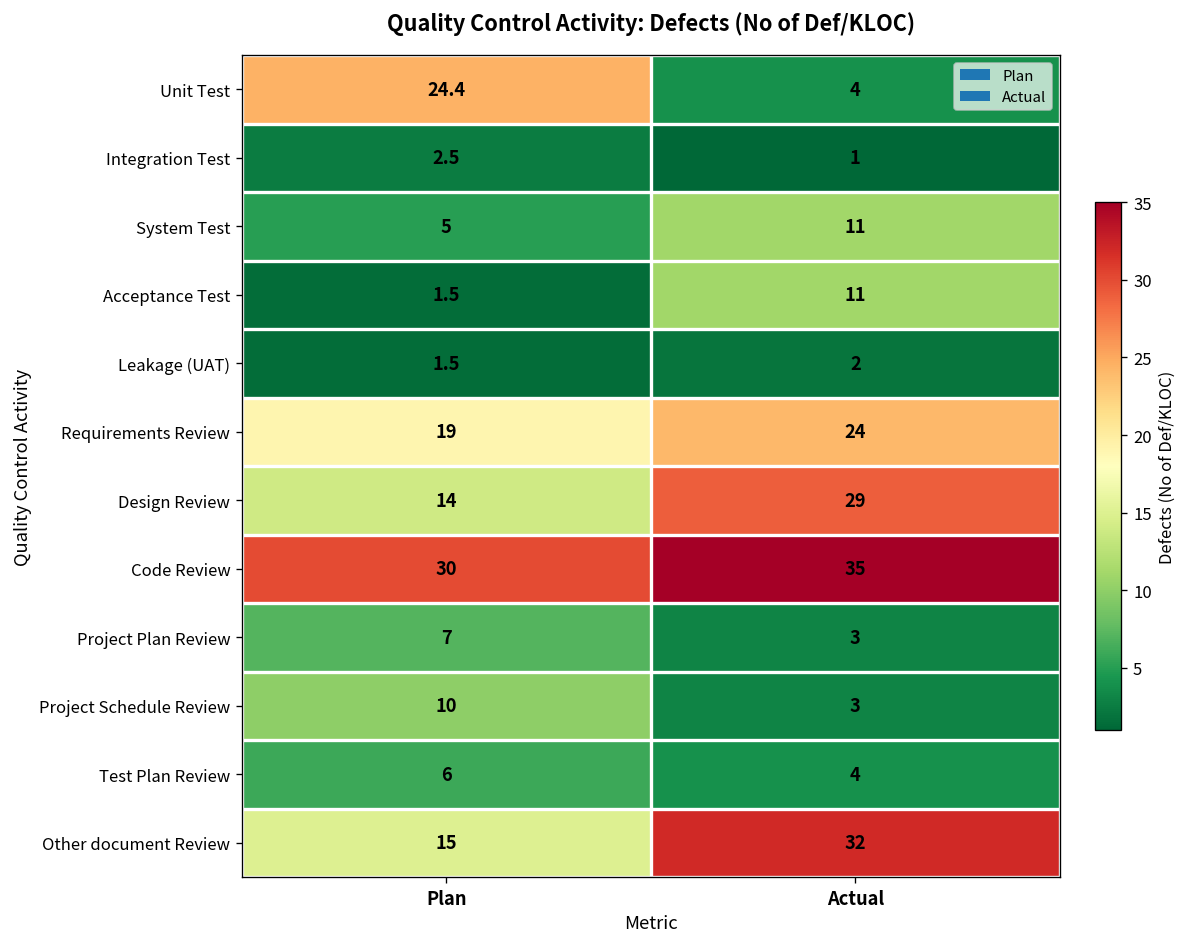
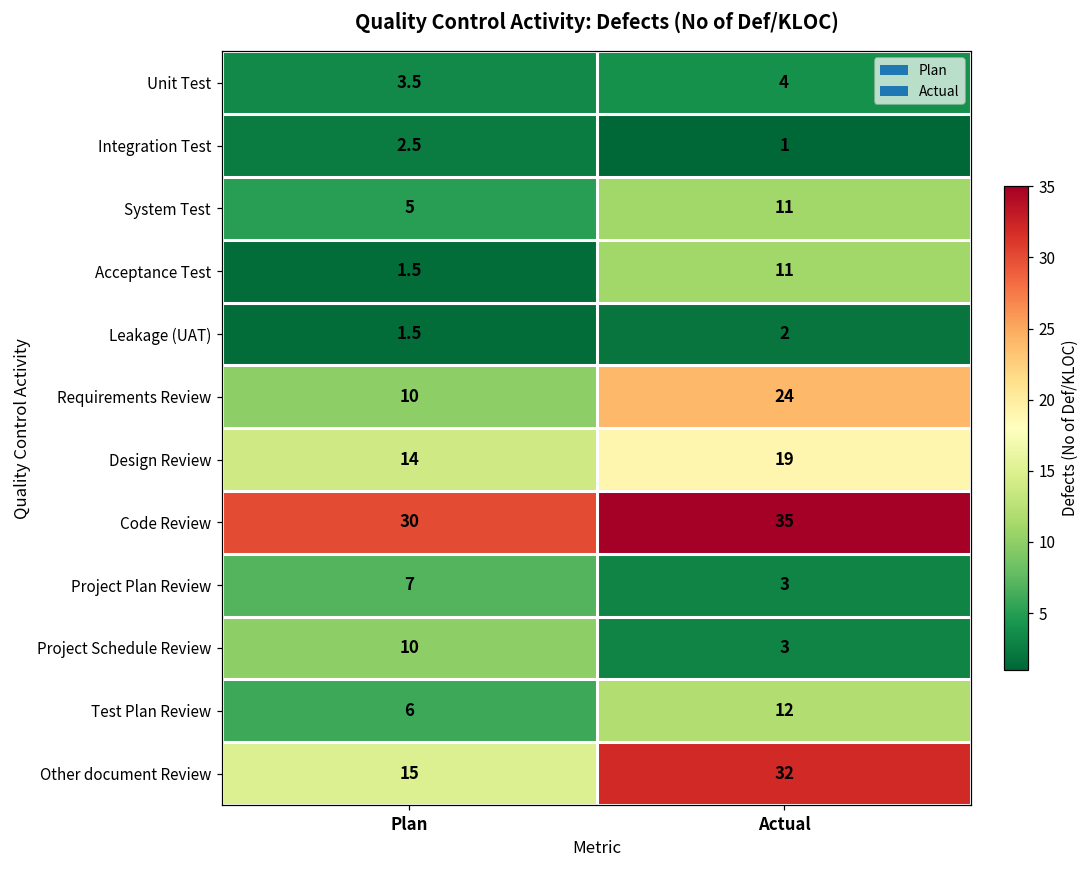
Unit Test, Plan: 24.4 -> 3.5
Requirements Review, Plan: 19 -> 10
Design Review, Actual: 29 -> 19
Test Plan Review, Actual: 4 -> 12
